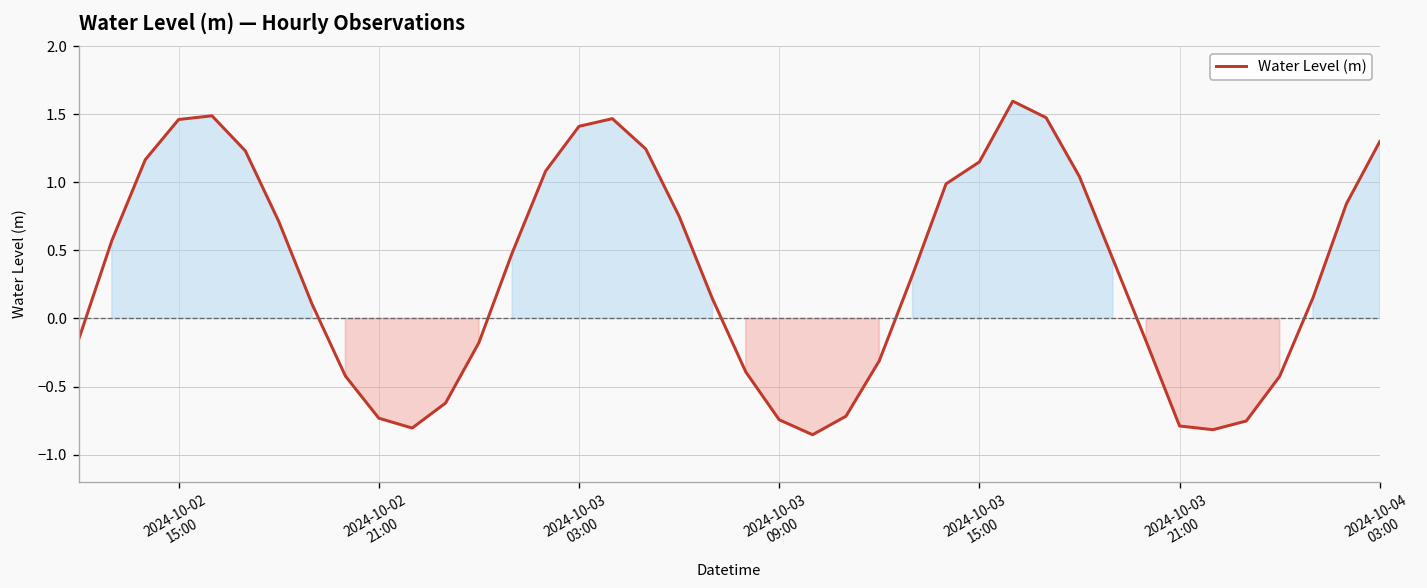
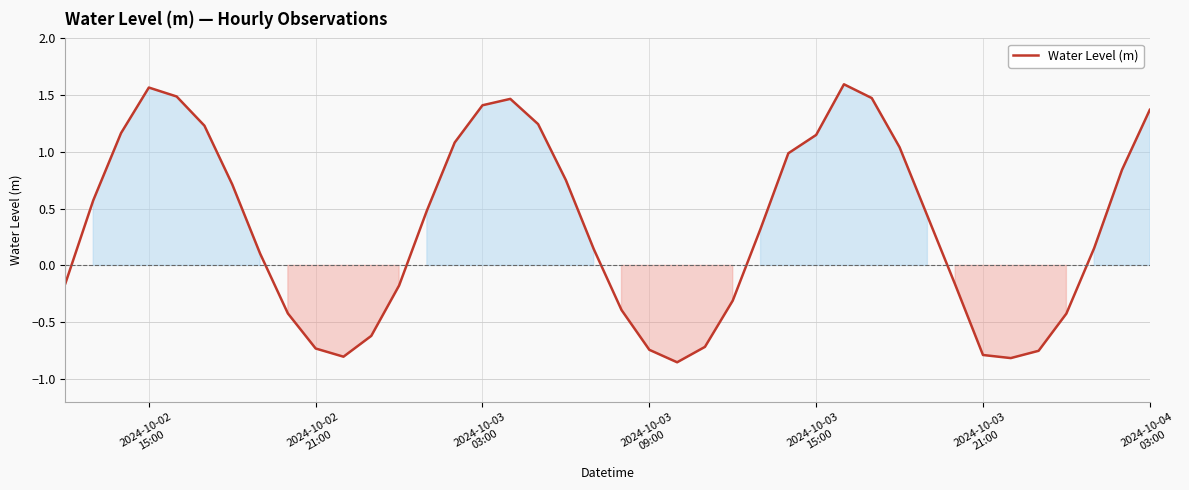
2024-10-02 15:00: 1.46 -> 1.57
2024-10-04 03:00: 1.30 -> 1.37
